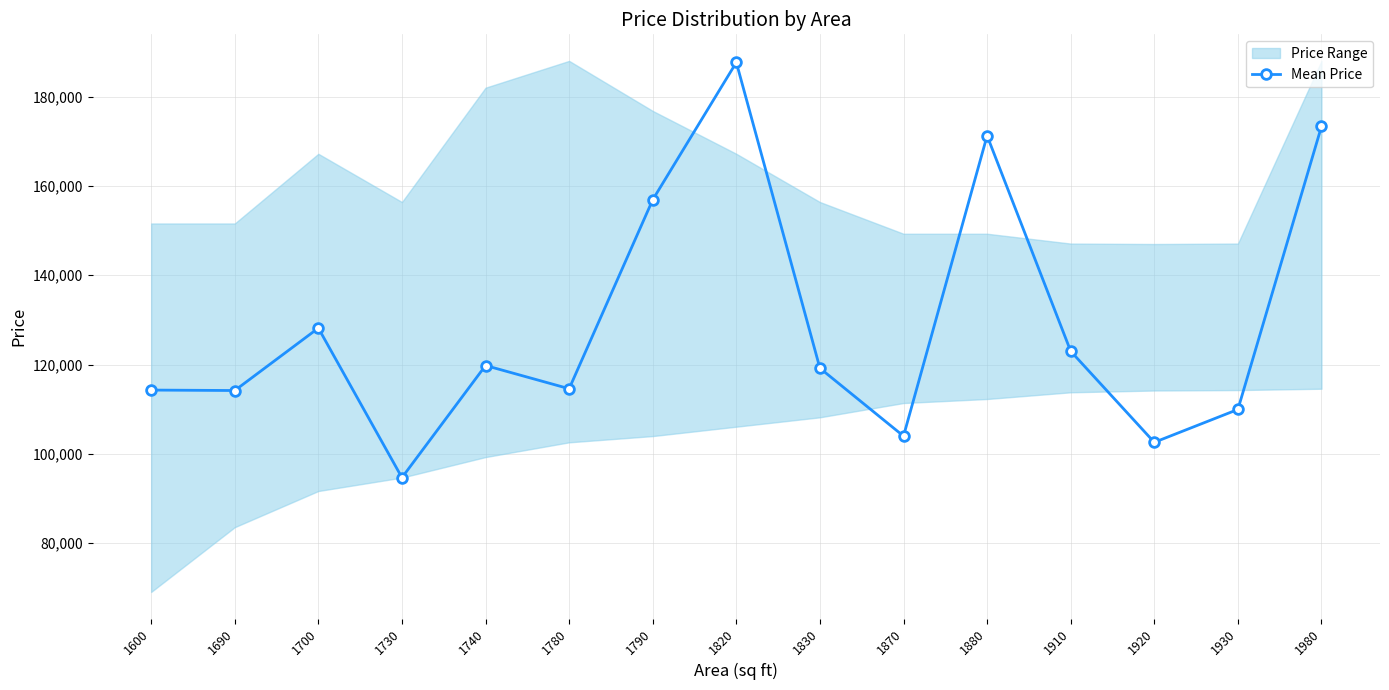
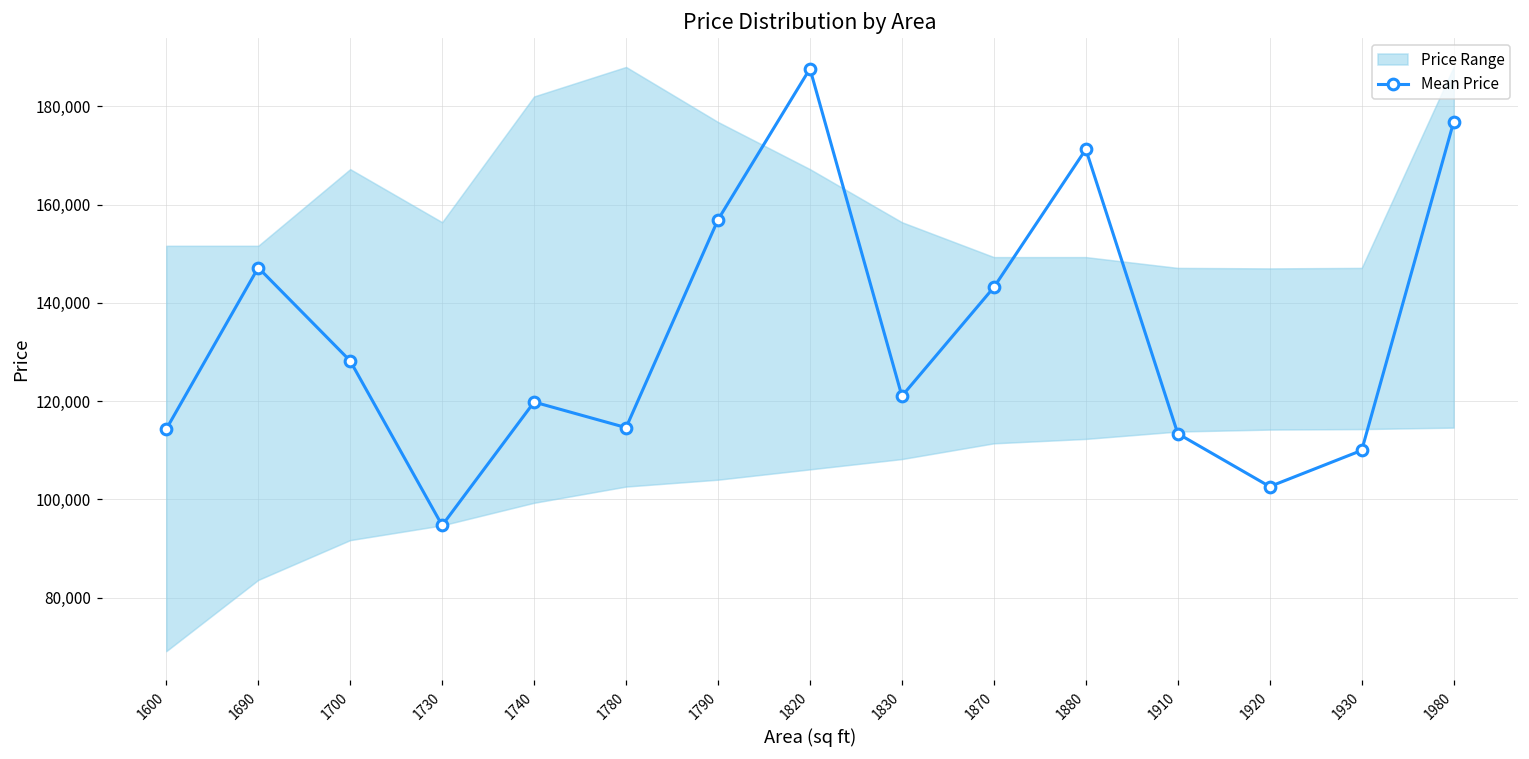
Mean Price, 1690: 114,000 -> 147,000
Mean Price, 1830: 119,000 -> 121,000
Mean Price, 1870: 104,000 -> 143,000
Mean Price, 1910: 123,000 -> 113,000
Mean Price, 1980: 173,000 -> 177,000
